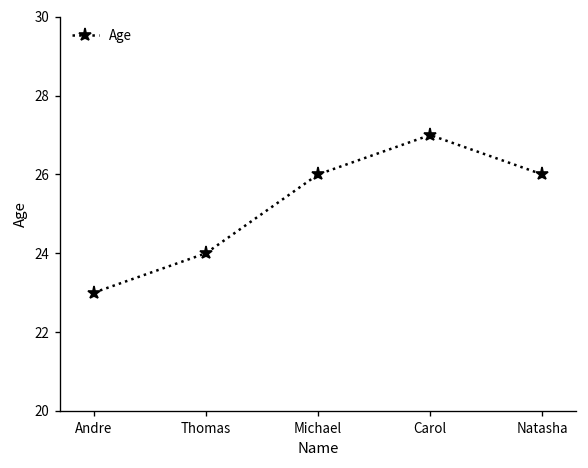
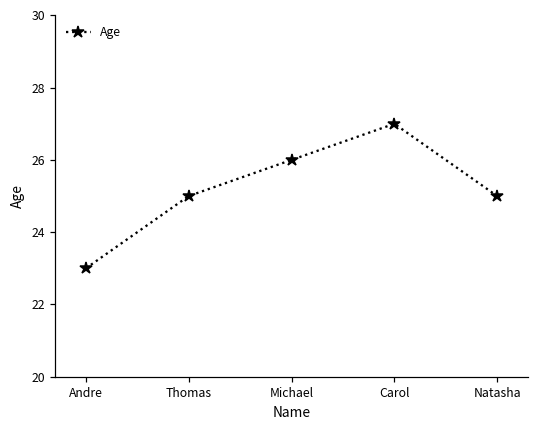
Thomas: 24 -> 25
Natasha: 26 -> 25
